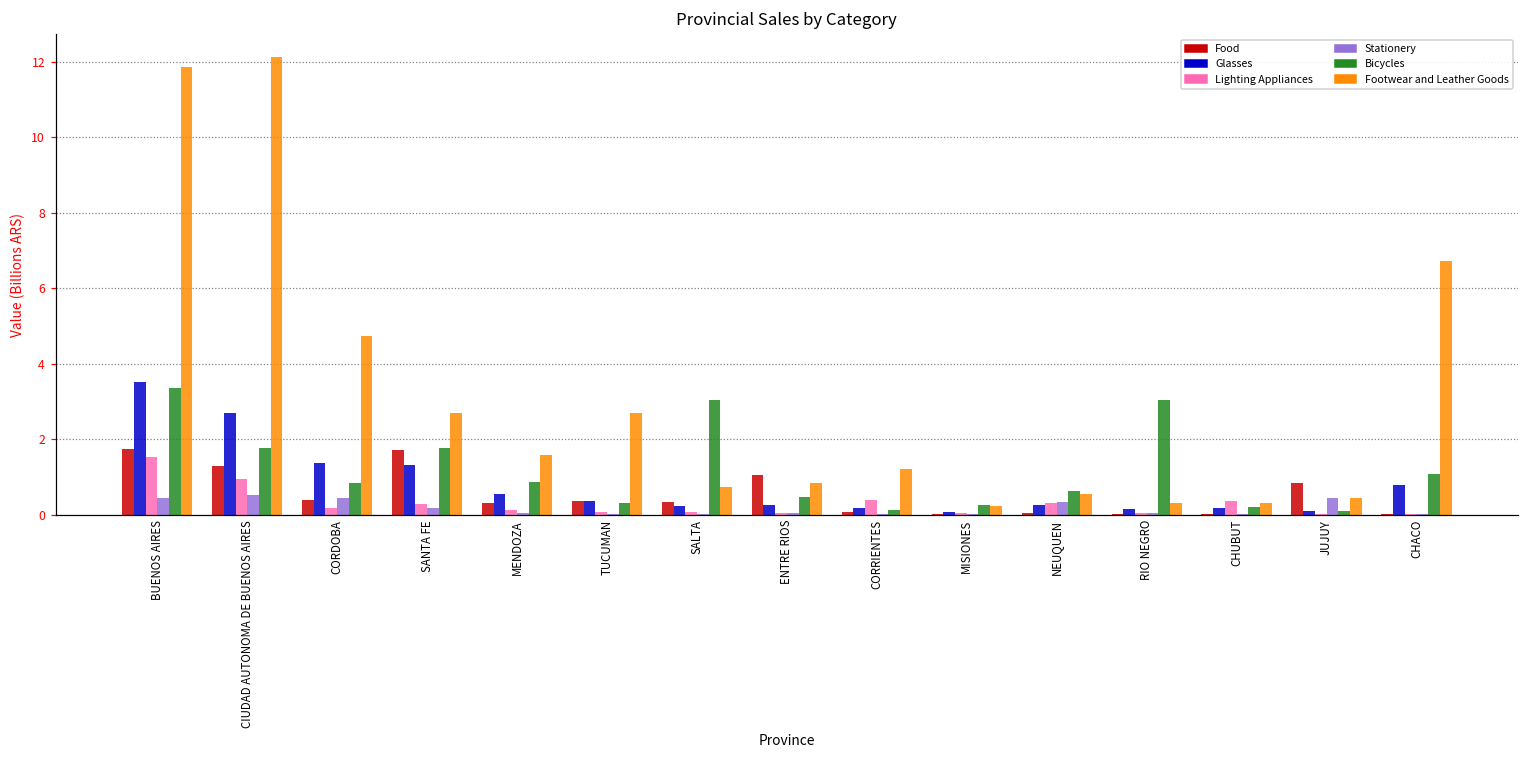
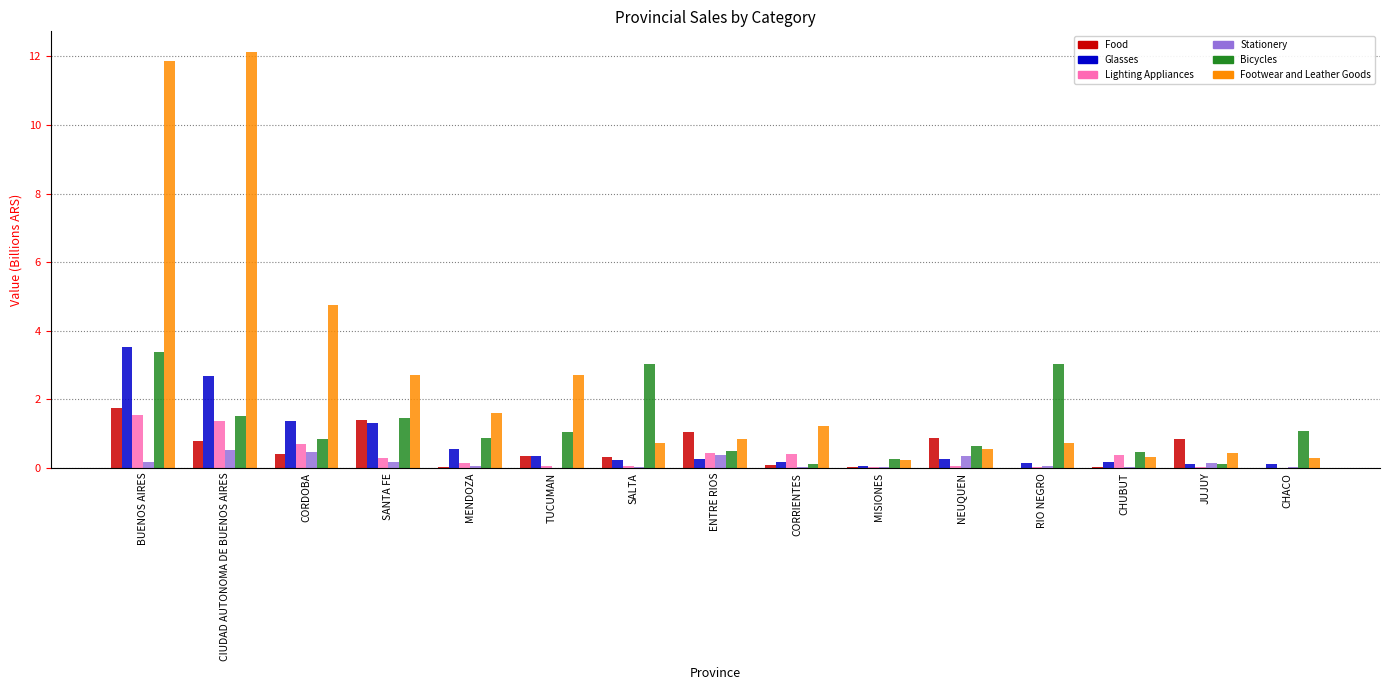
Stationery, BUENOS AIRES: 0.4 -> 0.2
Food, CIUDAD AUTONOMA DE BUENOS AIRES: 1.3 -> 0.8
Lighting Appliances, CIUDAD AUTONOMA DE BUENOS AIRES: 0.9 -> 1.4
Bicycles, CIUDAD AUTONOMA DE BUENOS AIRES: 1.8 -> 1.5
Lighting Appliances, CORDOBA: 0.2 -> 0.7
Food, SANTA FE: 1.7 -> 1.4
Bicycles, SANTA FE: 1.8 -> 1.5
Food, MENDOZA: 0.3 -> 0.0
Bicycles, TUCUMAN: 0.3 -> 1.0
Lighting Appliances, ENTRE RIOS: 0.0 -> 0.4
Stationery, ENTRE RIOS: 0.0 -> 0.4
Food, NEUQUEN: 0.0 -> 0.9
Lighting Appliances, NEUQUEN: 0.3 -> 0.0
Footwear and Leather Goods, RIO NEGRO: 0.3 -> 0.7
Bicycles, CHUBUT: 0.2 -> 0.5
Stationery, JUJUY: 0.4 -> 0.1
Glasses, CHACO: 0.8 -> 0.1
Footwear and Leather Goods, CHACO: 6.7 -> 0.3
